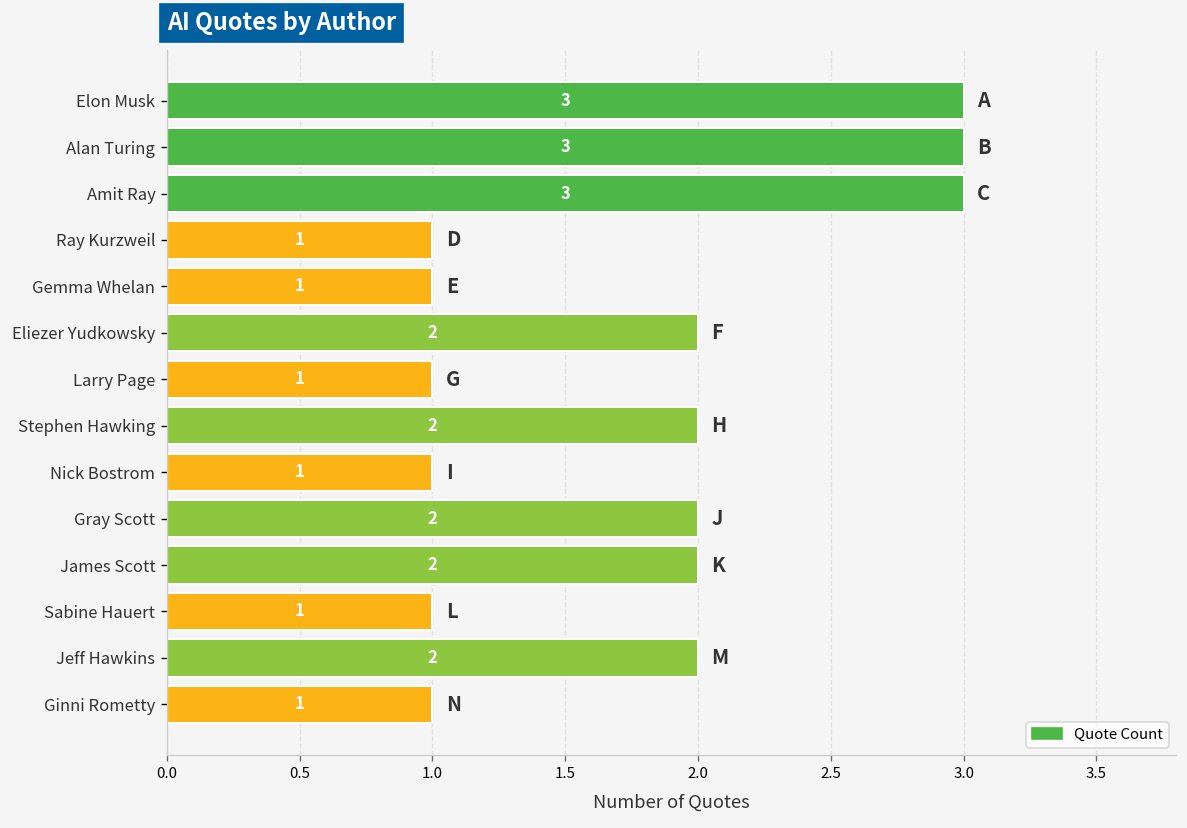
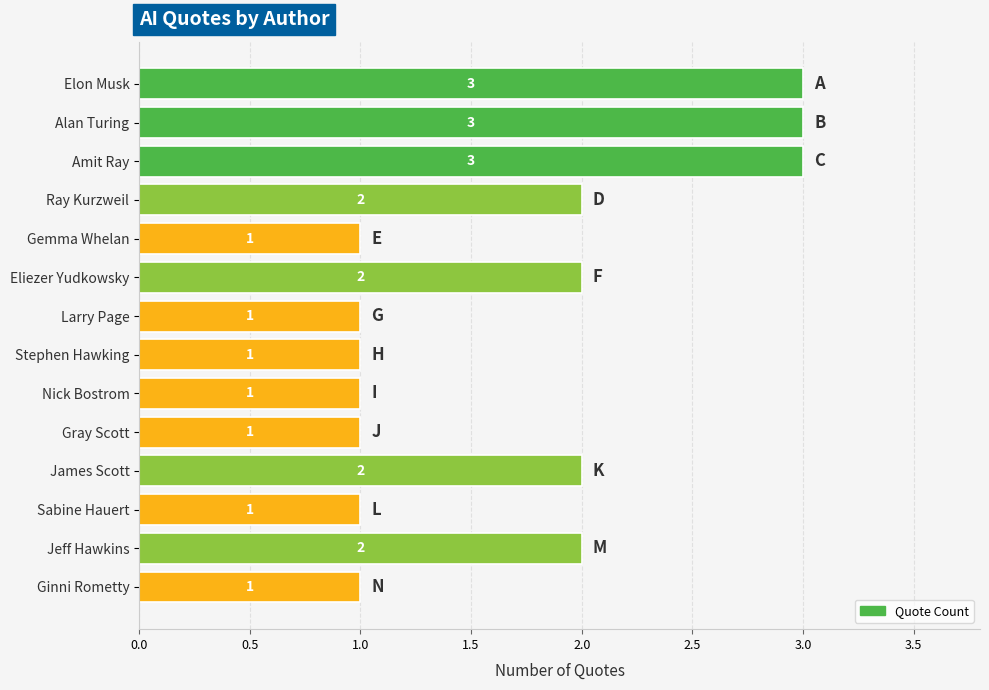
Ray Kurzweil: 1 -> 2
Stephen Hawking: 2 -> 1
Gray Scott: 2 -> 1
